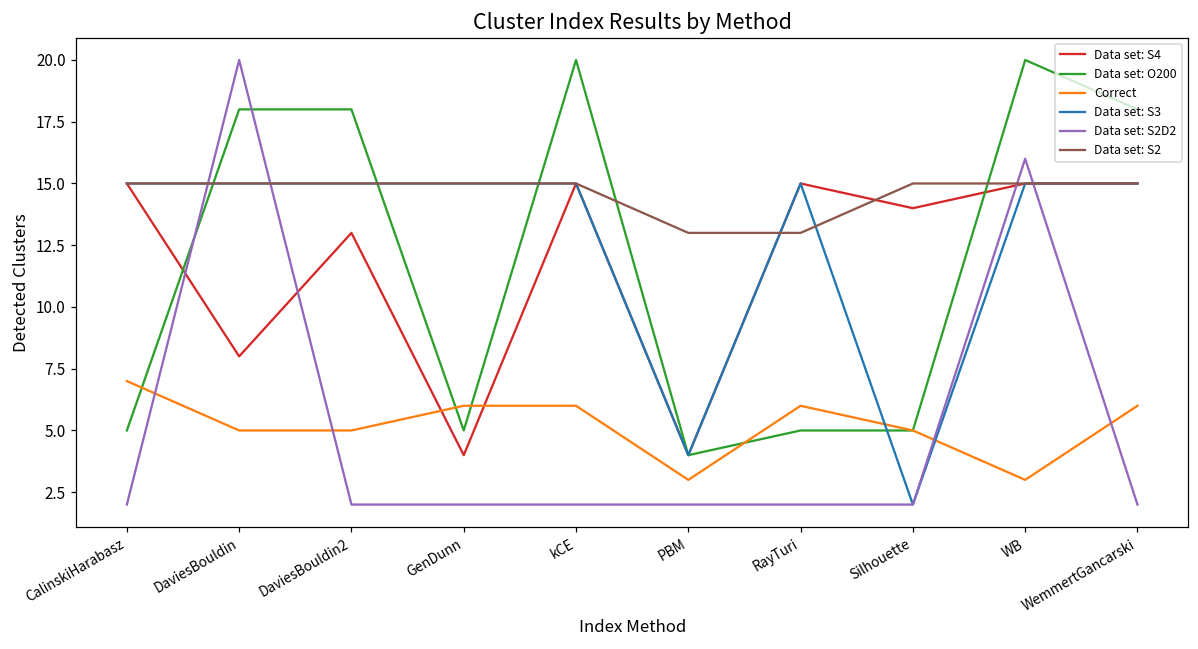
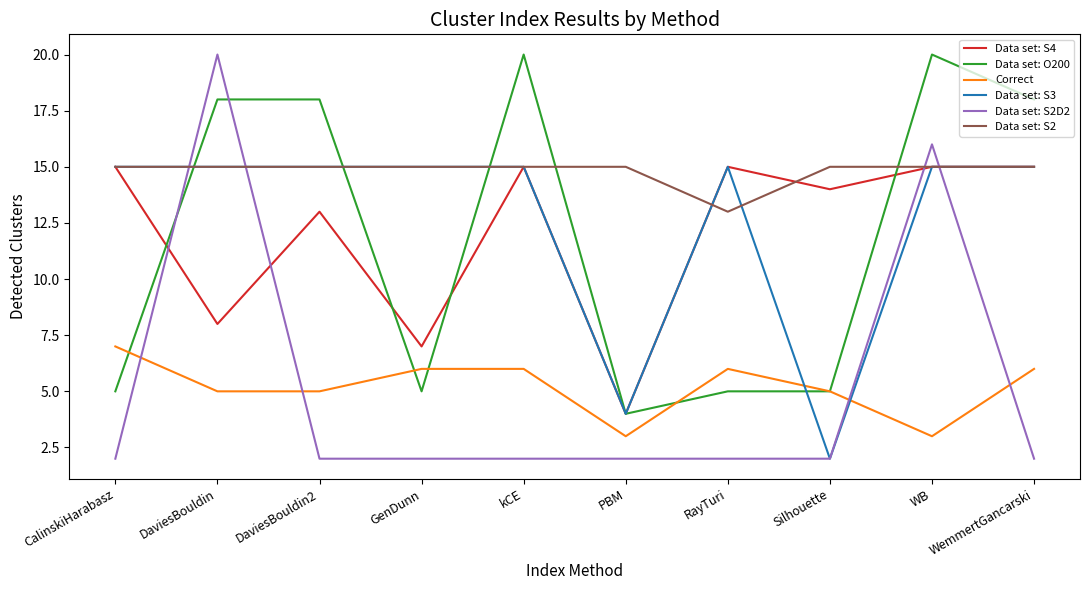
Data set: S4, GenDunn: 4 -> 7
Data set: S2, PBM: 13 -> 15
